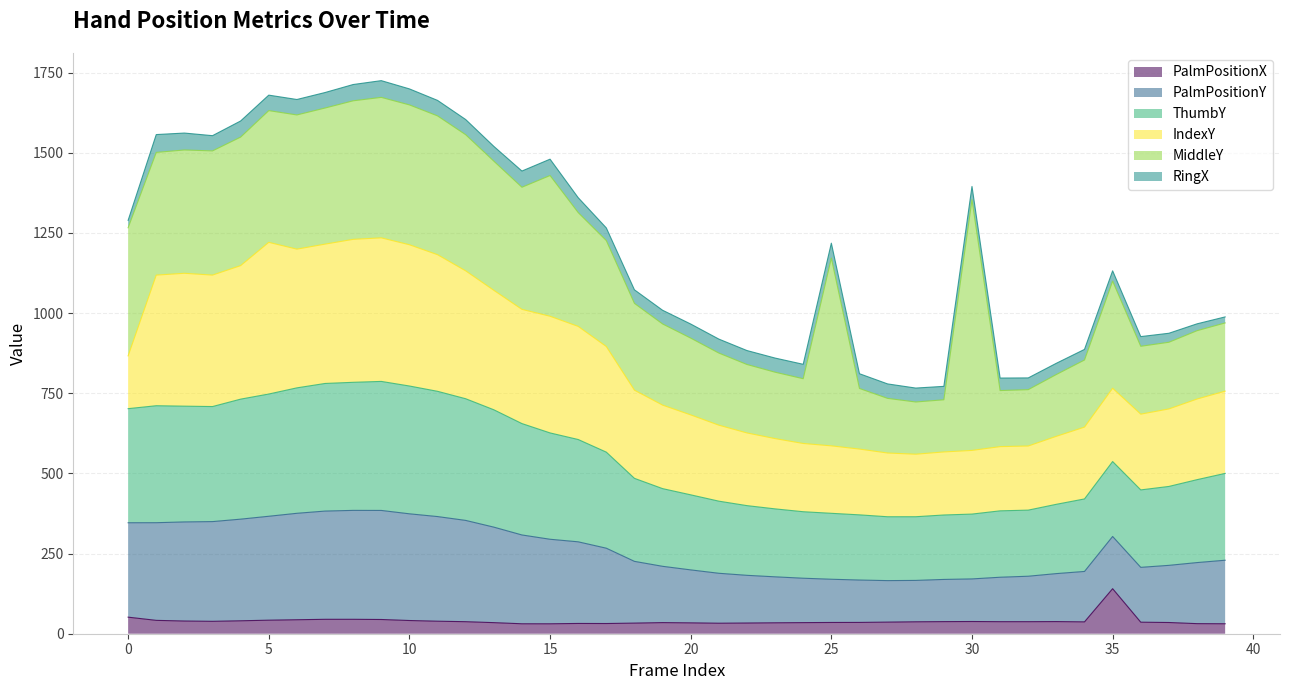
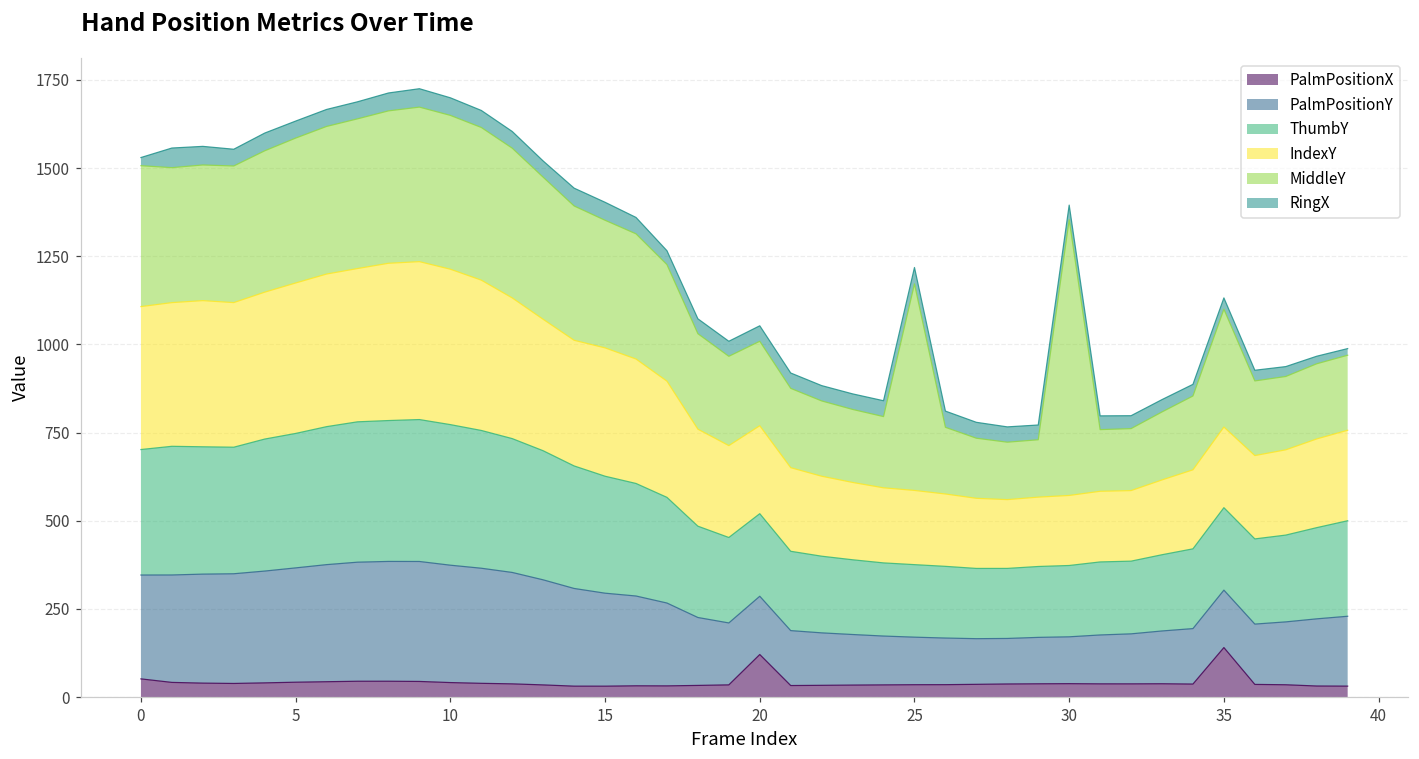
IndexY, 0: 160 -> 410
IndexY, 5: 470 -> 430
MiddleY, 15: 440 -> 360
PalmPositionX, 20: 30 -> 120
